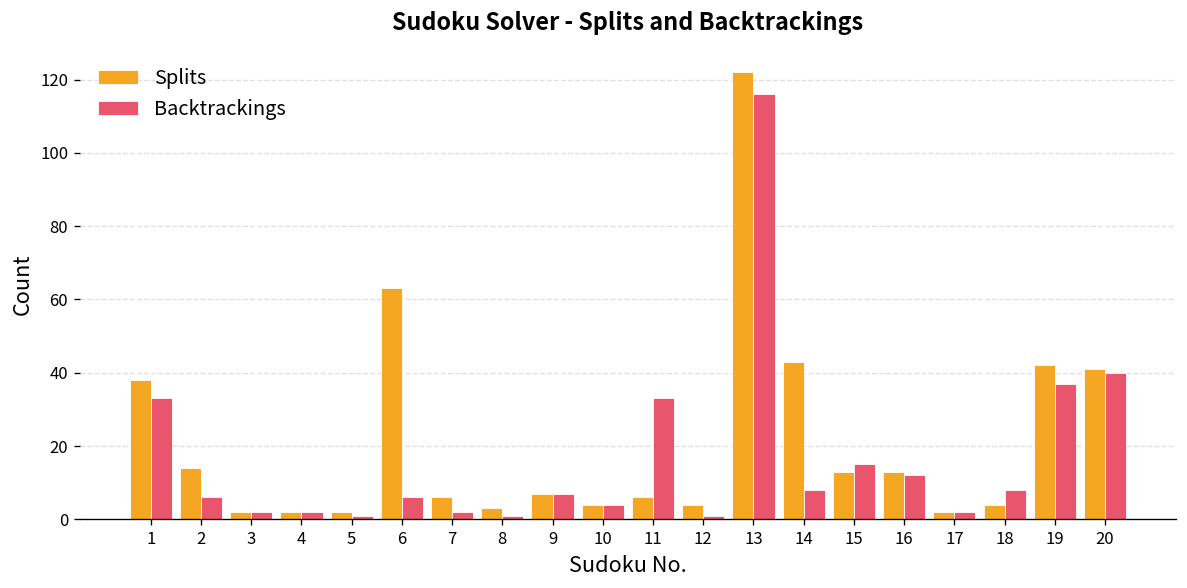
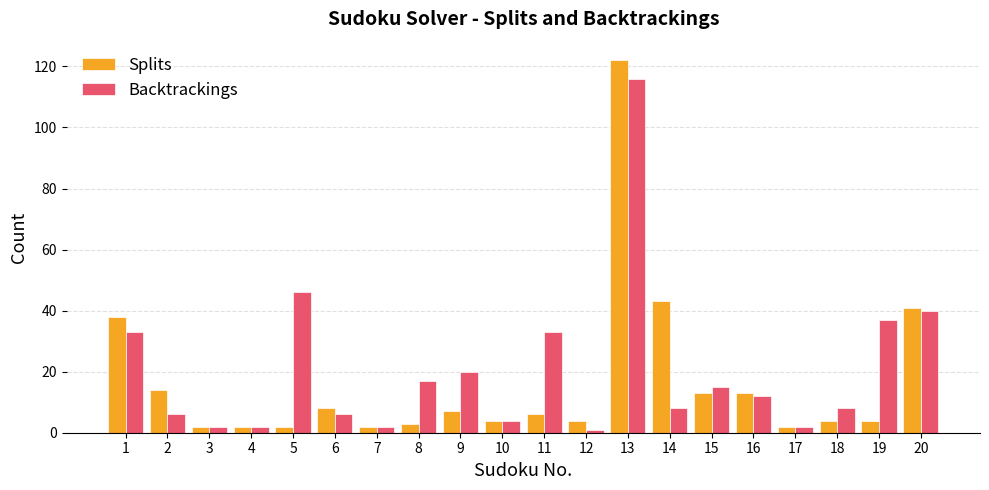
Backtrackings, 5: 1 -> 46
Splits, 6: 63 -> 8
Splits, 7: 6 -> 2
Backtrackings, 8: 1 -> 17
Backtrackings, 9: 7 -> 20
Splits, 19: 42 -> 4
